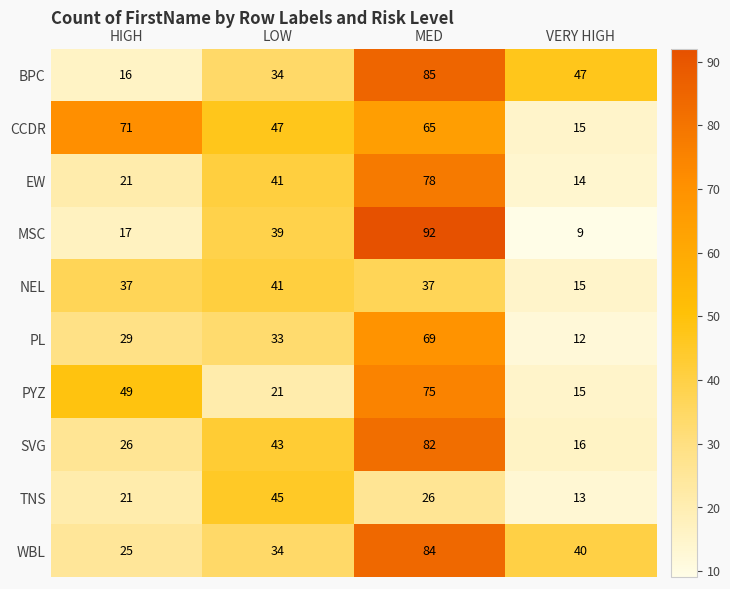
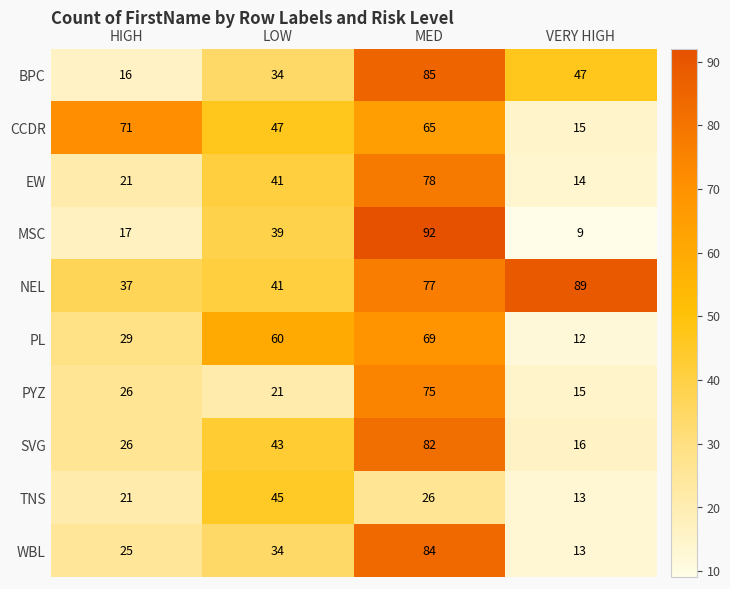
NEL, MED: 37 -> 77
NEL, VERY HIGH: 15 -> 89
PL, LOW: 33 -> 60
PYZ, HIGH: 49 -> 26
WBL, VERY HIGH: 40 -> 13
